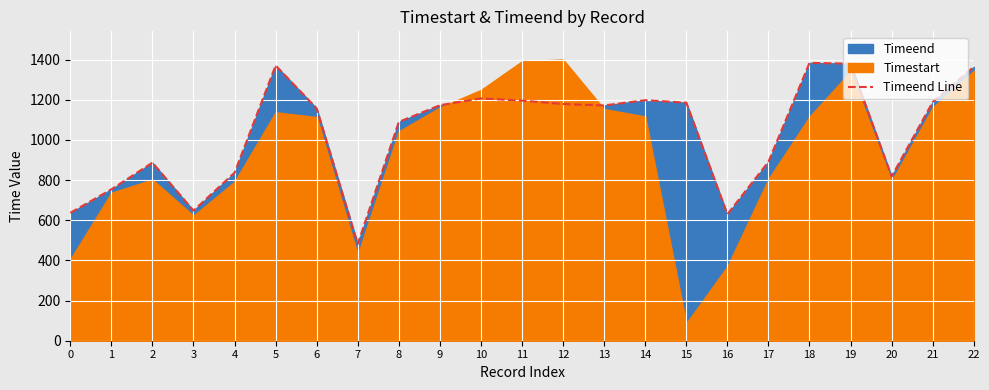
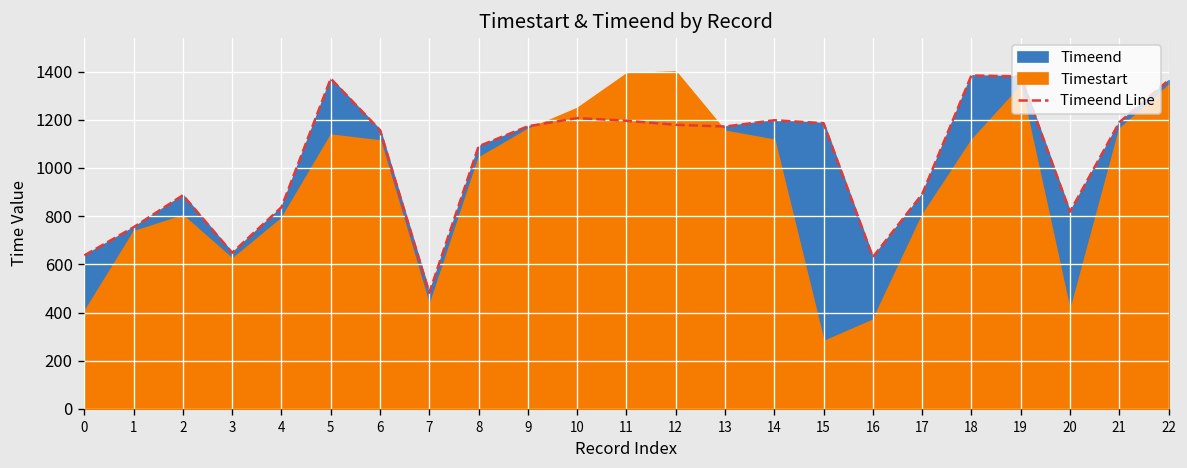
Timestart, 15: 90 -> 280
Timestart, 20: 800 -> 400
